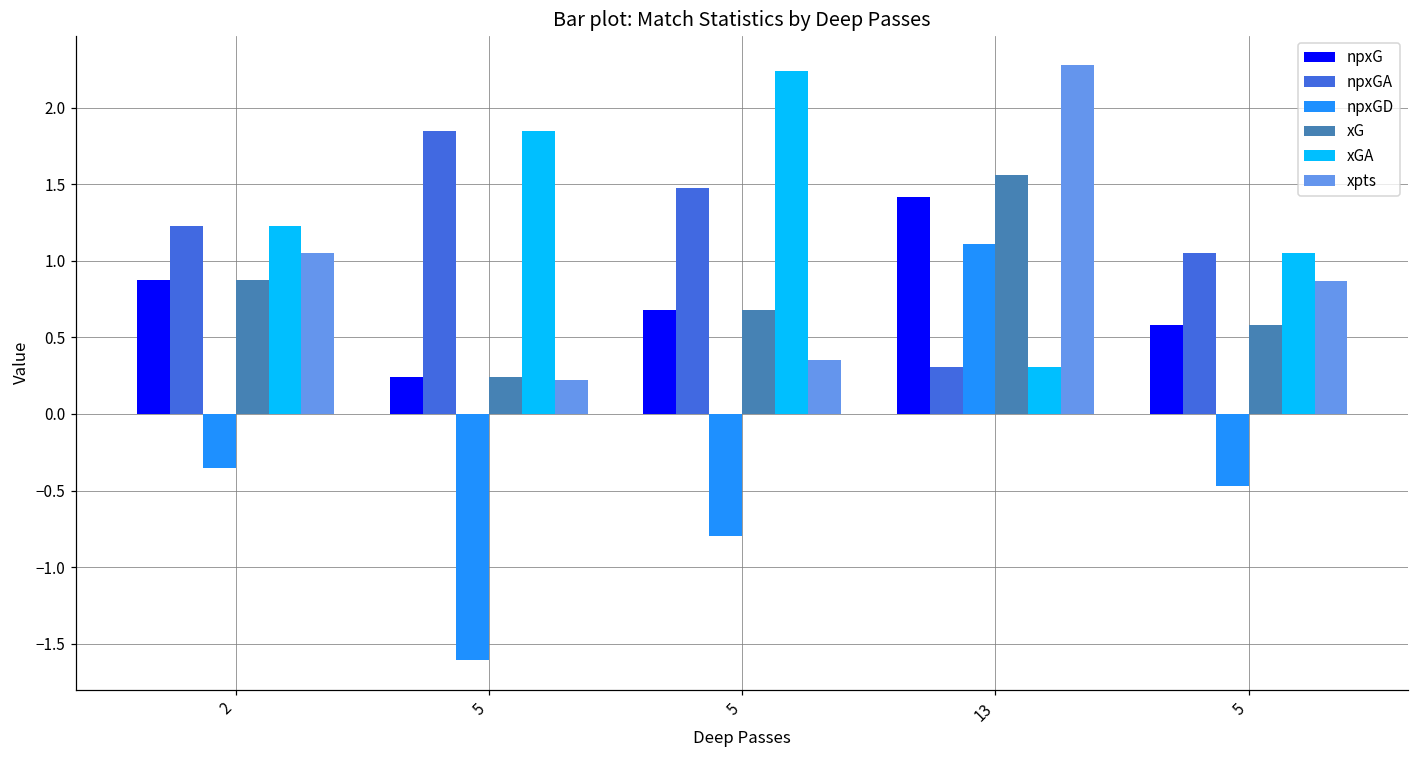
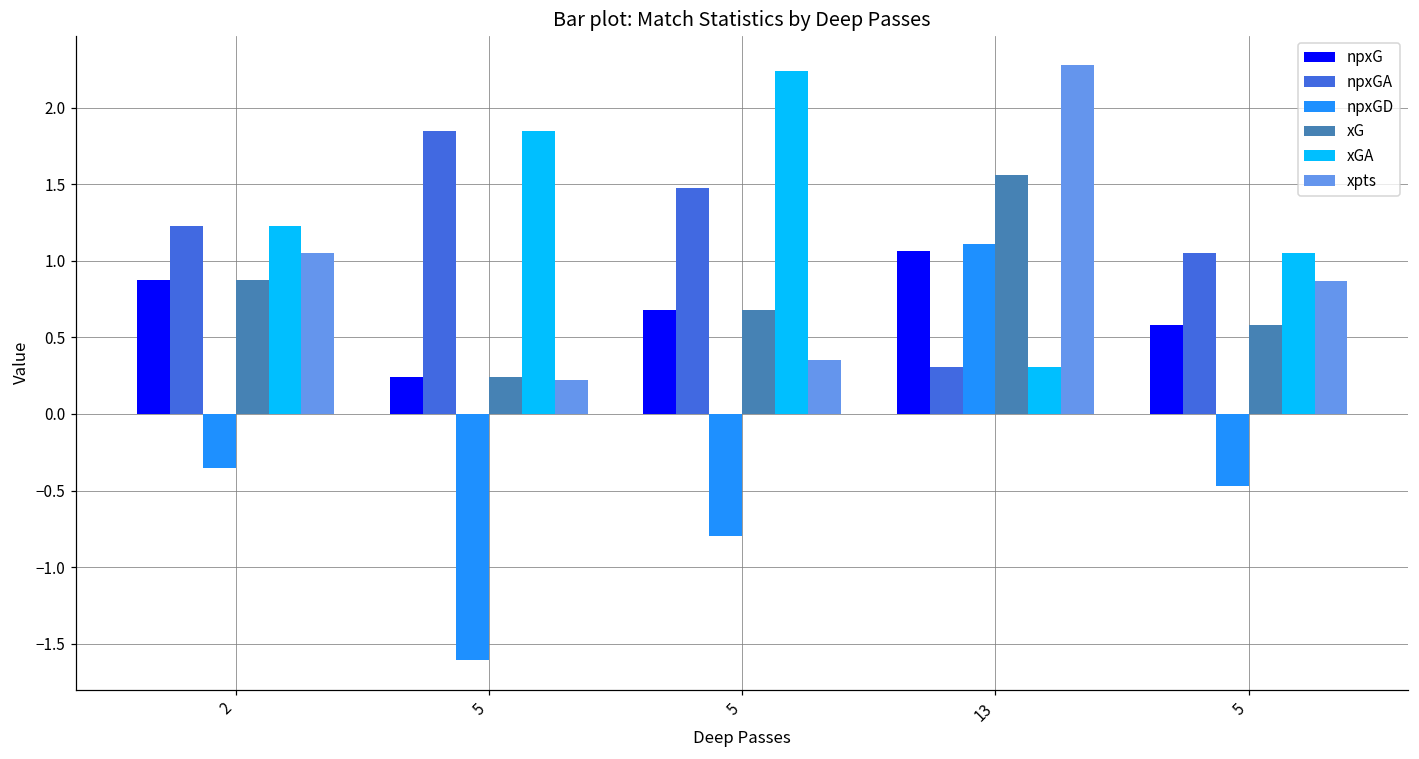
npxG, 13: 1.41 -> 1.07
